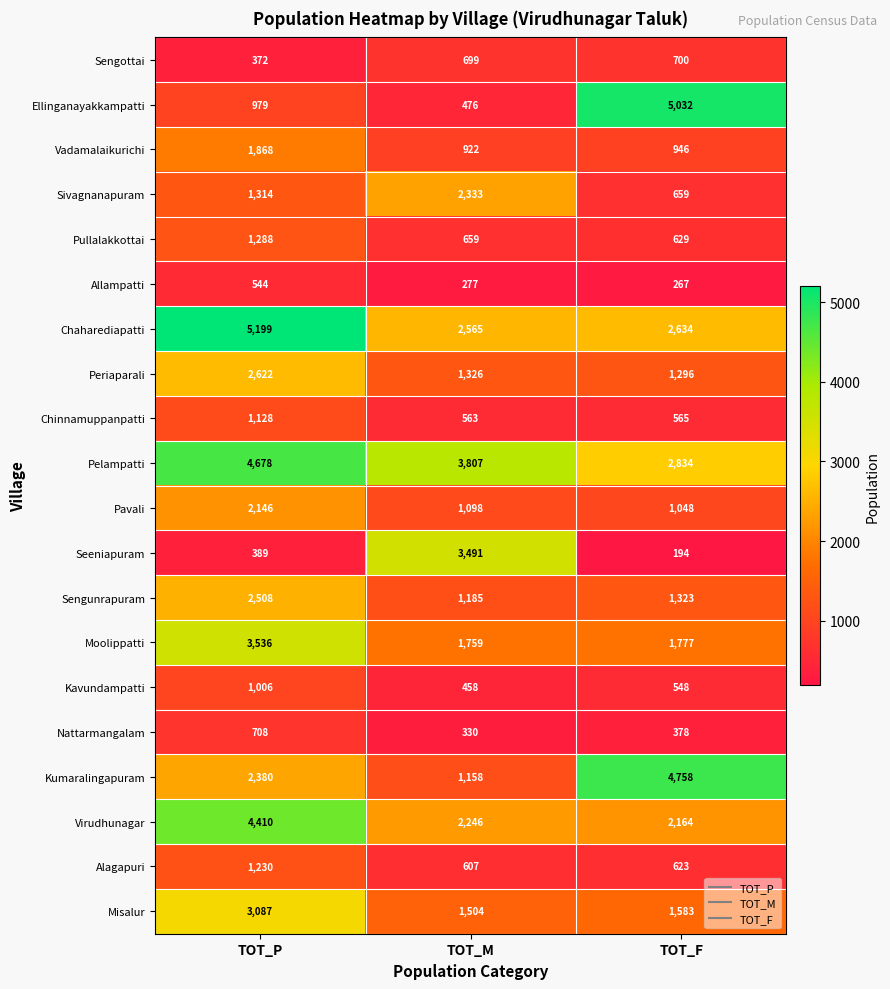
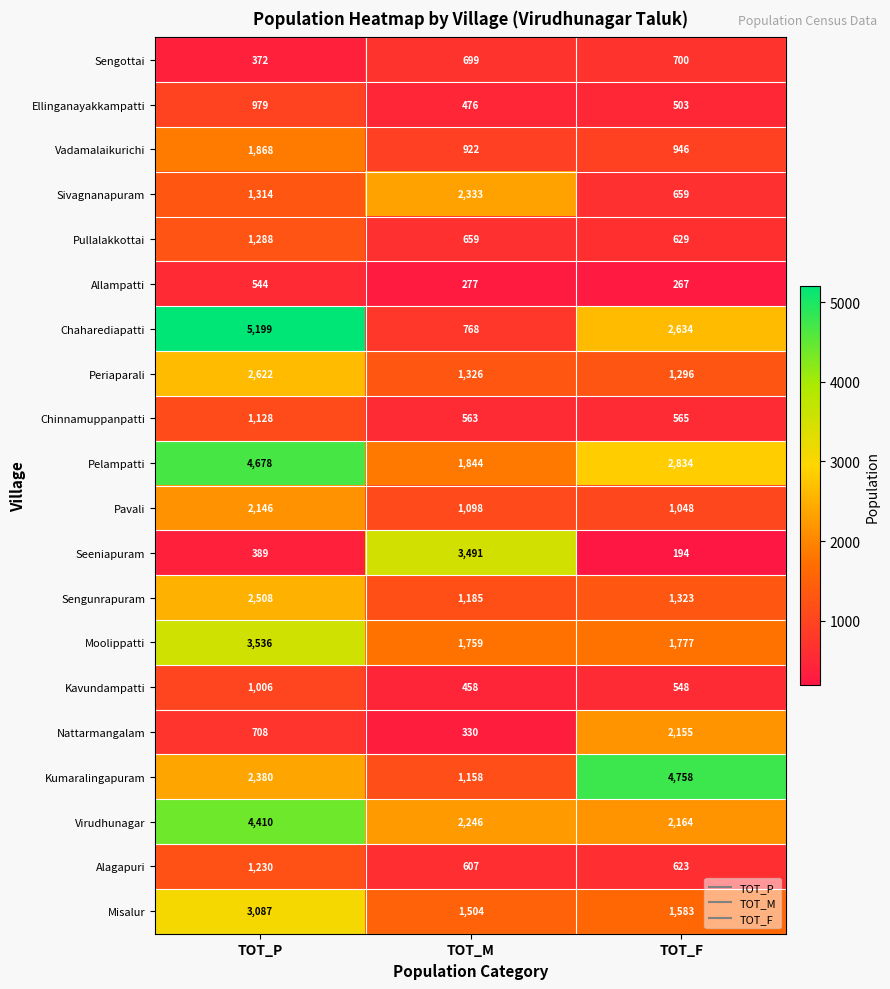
Ellinganayakkampatti, TOT_F: 5,032 -> 503
Chaharediapatti, TOT_M: 2,565 -> 768
Pelampatti, TOT_M: 3,807 -> 1,844
Nattarmangalam, TOT_F: 378 -> 2,155
